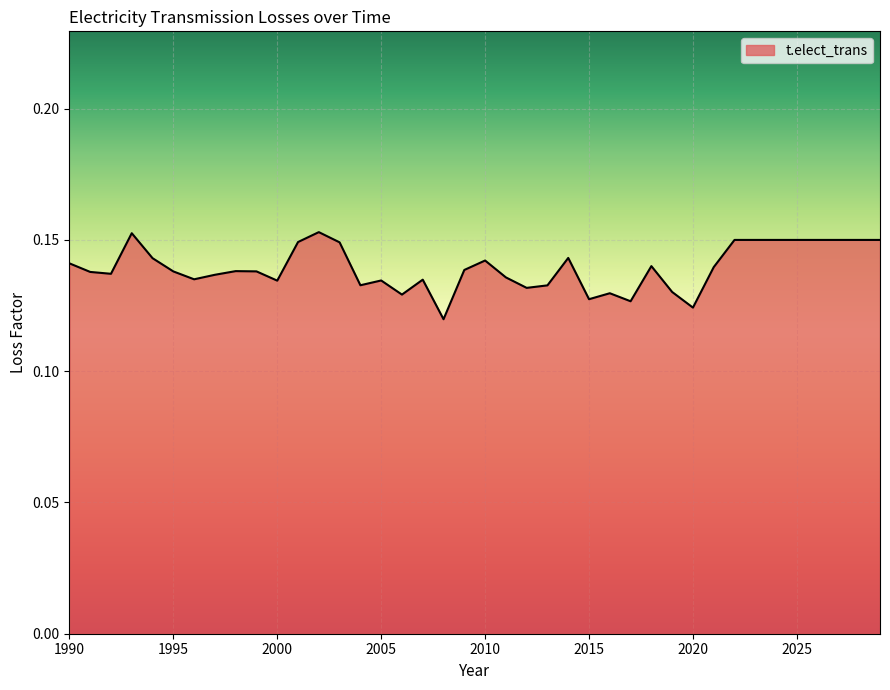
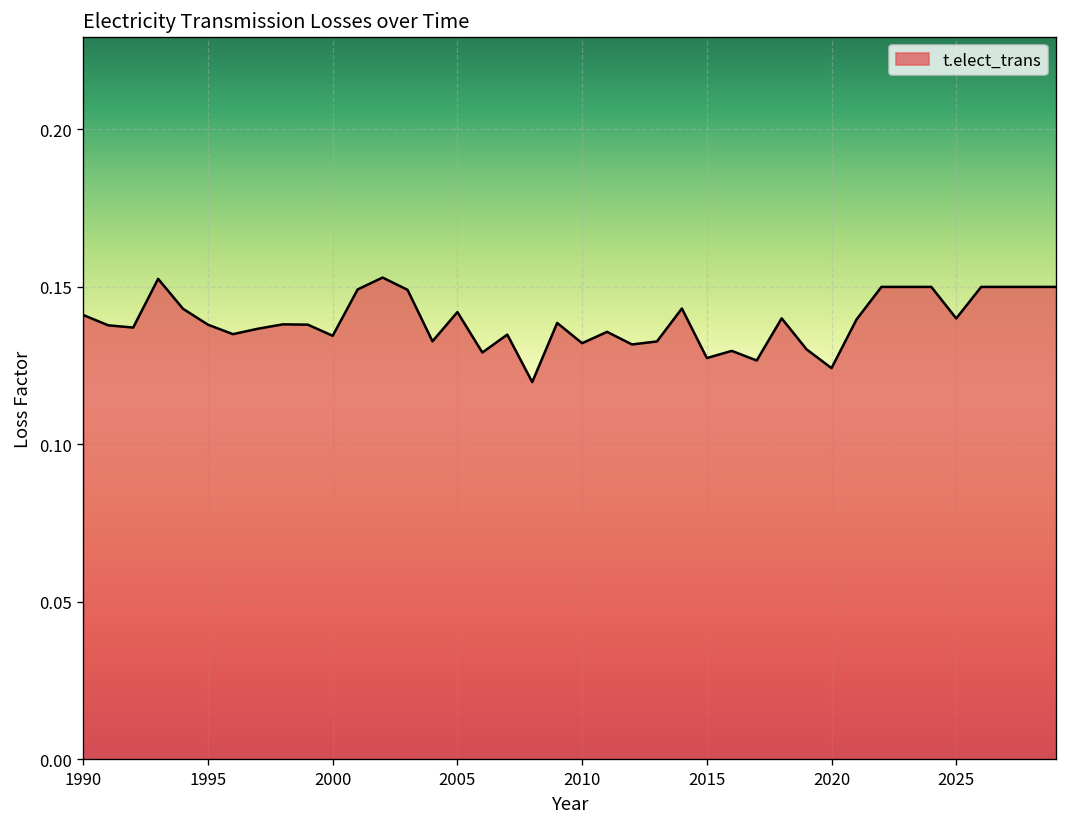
2005: 0.135 -> 0.142
2010: 0.142 -> 0.132
2025: 0.15 -> 0.14
